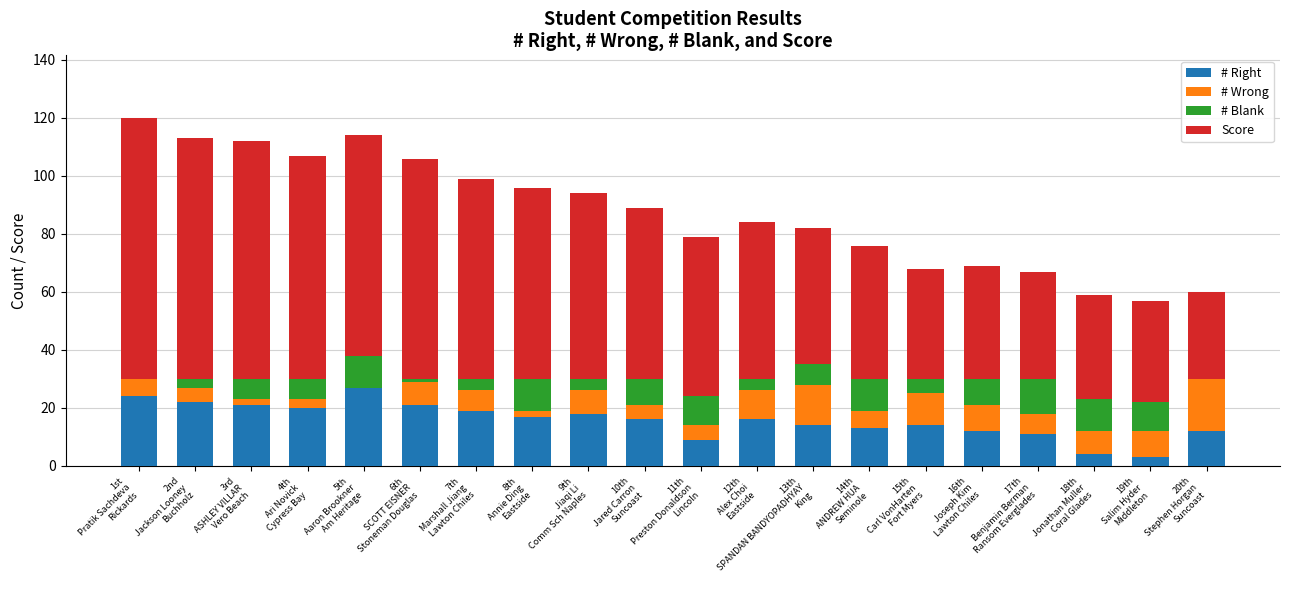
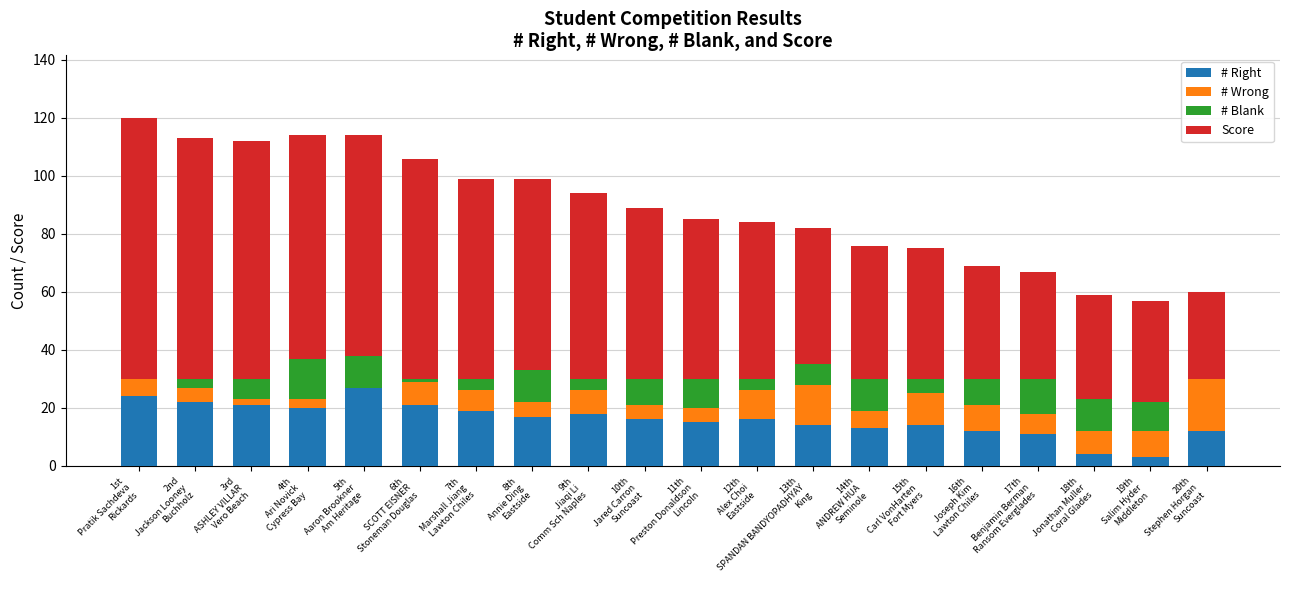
# Blank, 4th Ari Novick Cypress Bay: 7 -> 14
# Wrong, 8th Annie Ding Eastside: 2 -> 5
# Right, 11th Preston Donaldson Lincoln: 9 -> 15
Score, 15th Carl VonHarten Fort Myers: 38 -> 45
